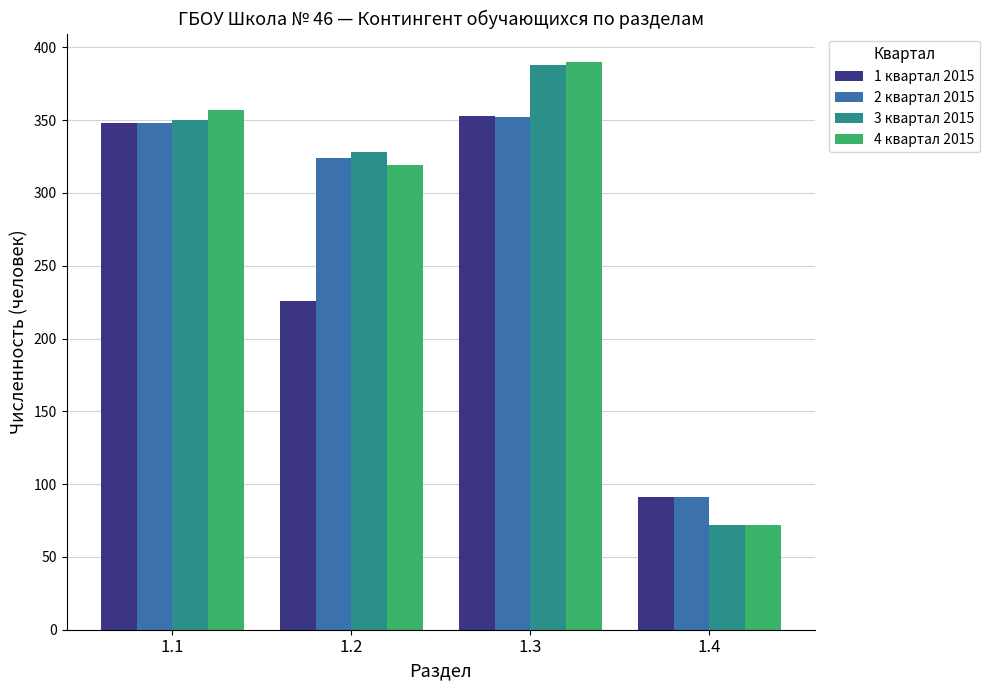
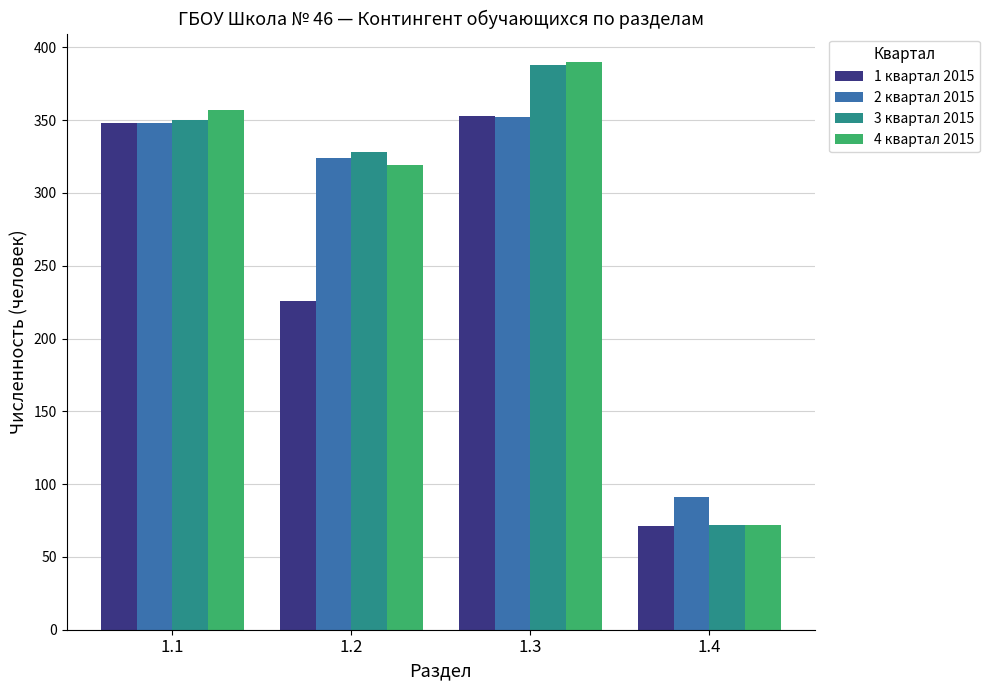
1 квартал 2015, 1.4: 91 -> 71
